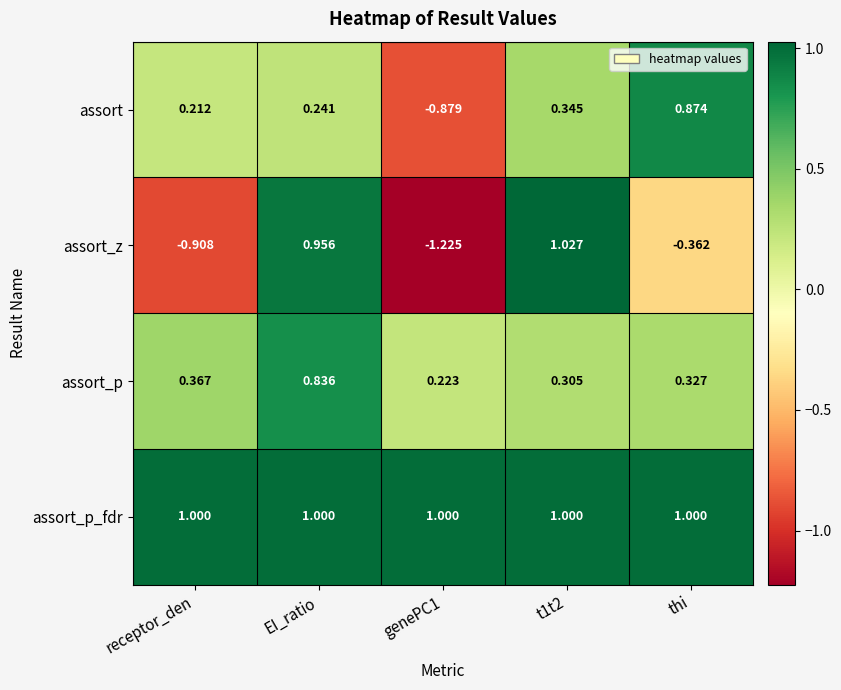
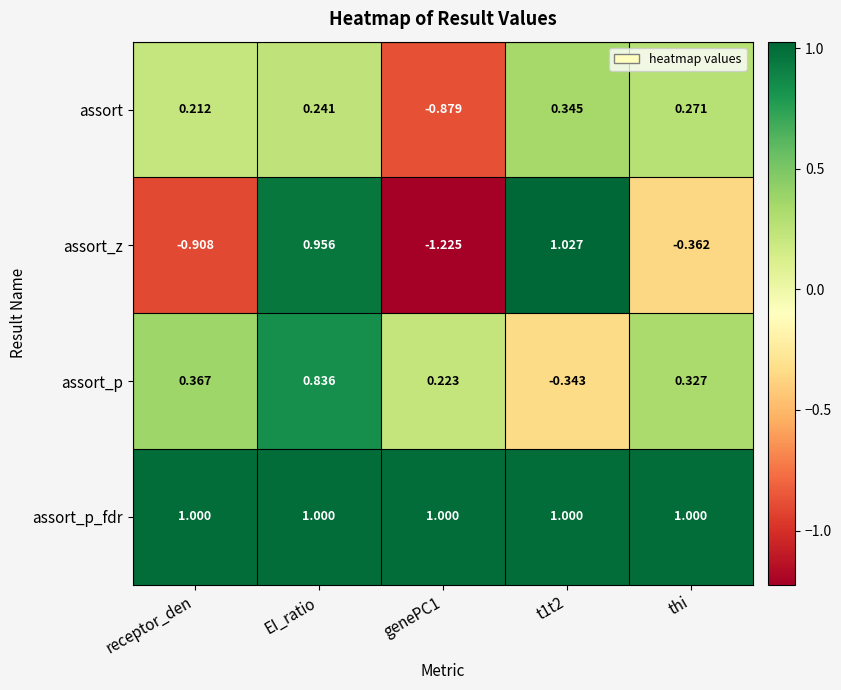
assort, thi: 0.874 -> 0.271
assort_p, t1t2: 0.305 -> -0.343
